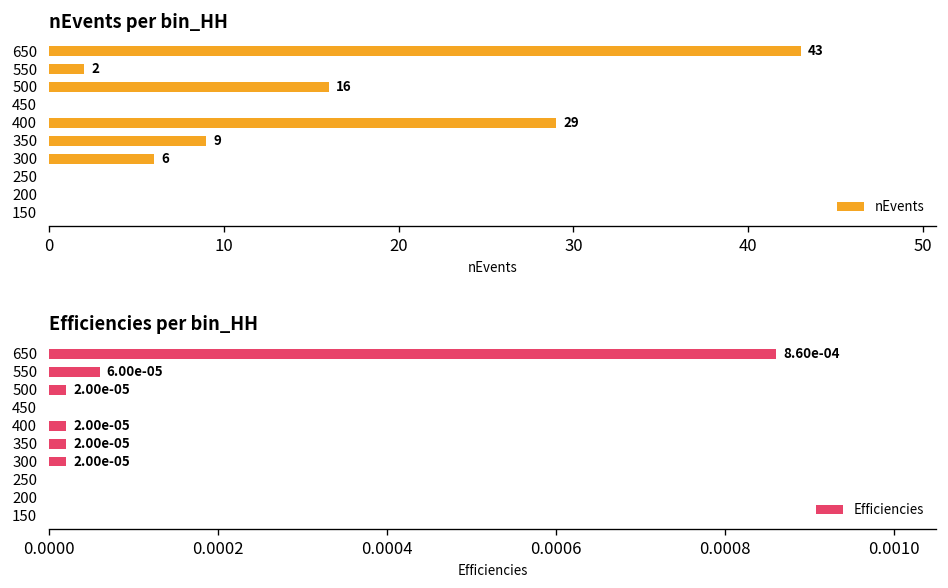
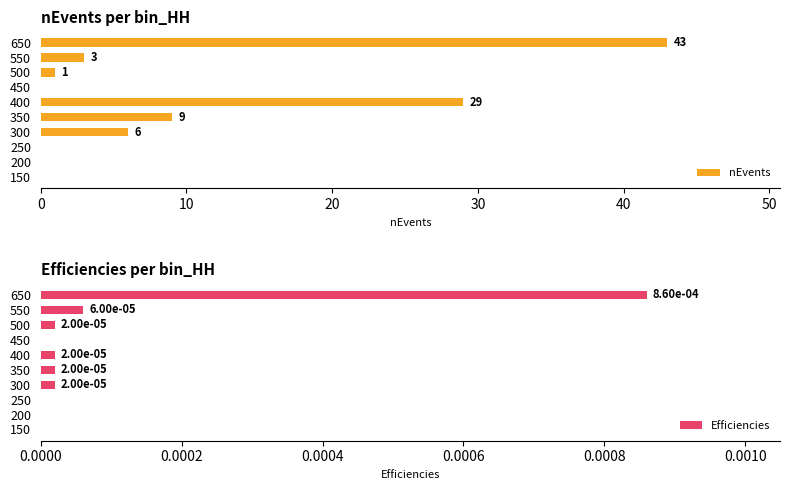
nEvents per bin_HH, 550: 2 -> 3
nEvents per bin_HH, 500: 16 -> 1
